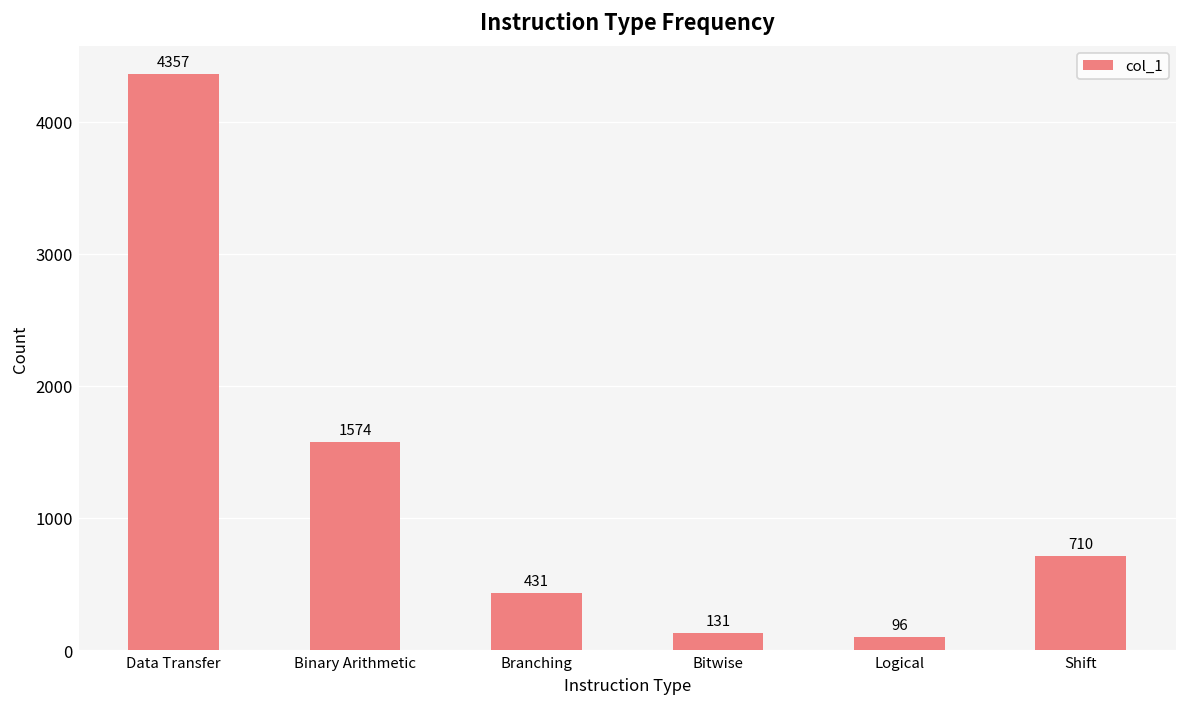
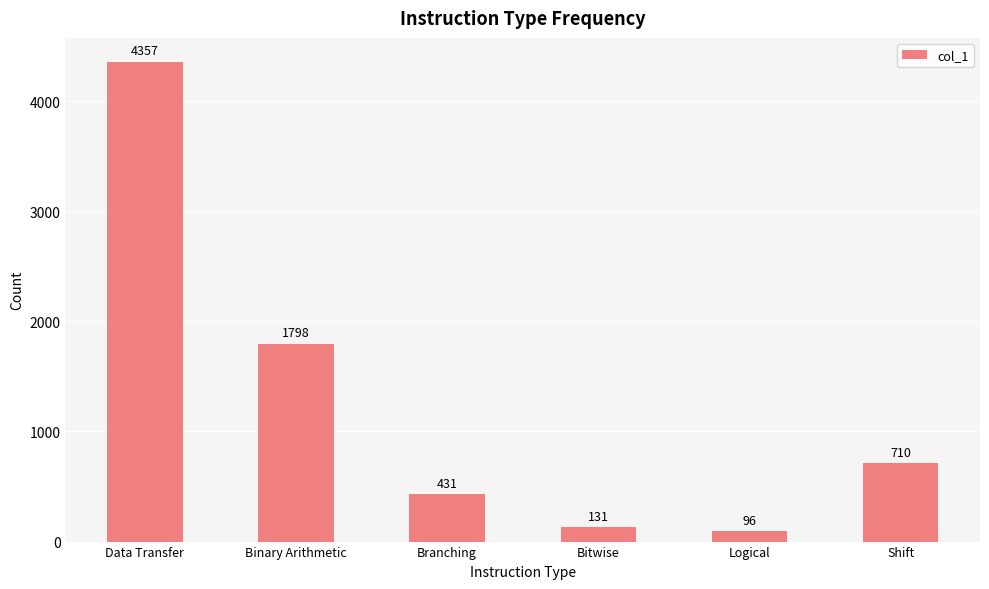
Binary Arithmetic: 1574 -> 1798
